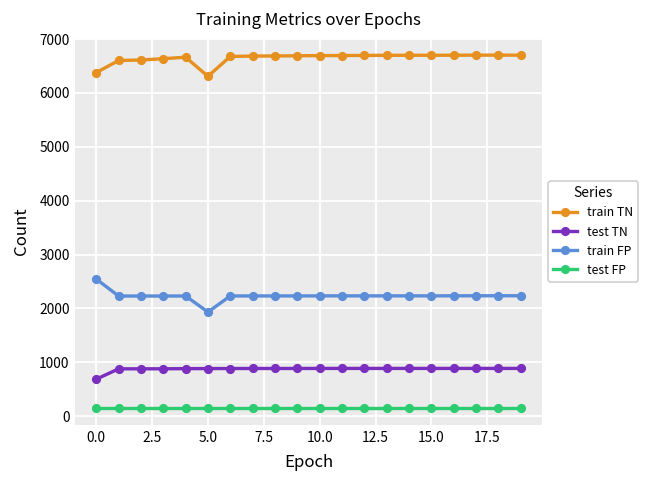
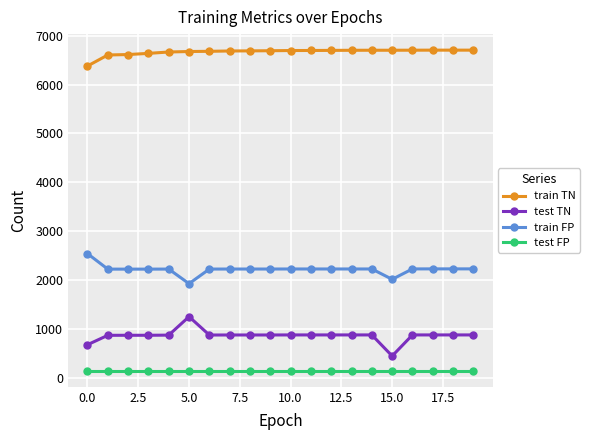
train TN, 5.0: 6300 -> 6700
test TN, 5.0: 900 -> 1300
test TN, 15.0: 900 -> 500
train FP, 15.0: 2200 -> 2000
